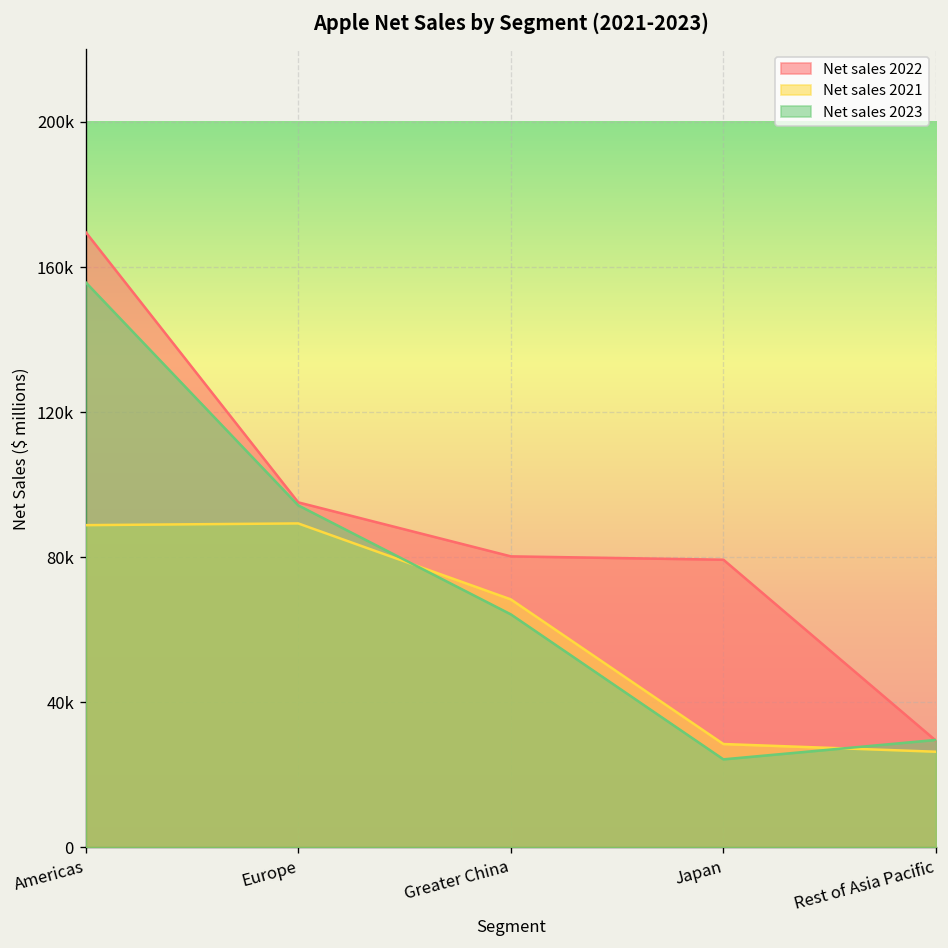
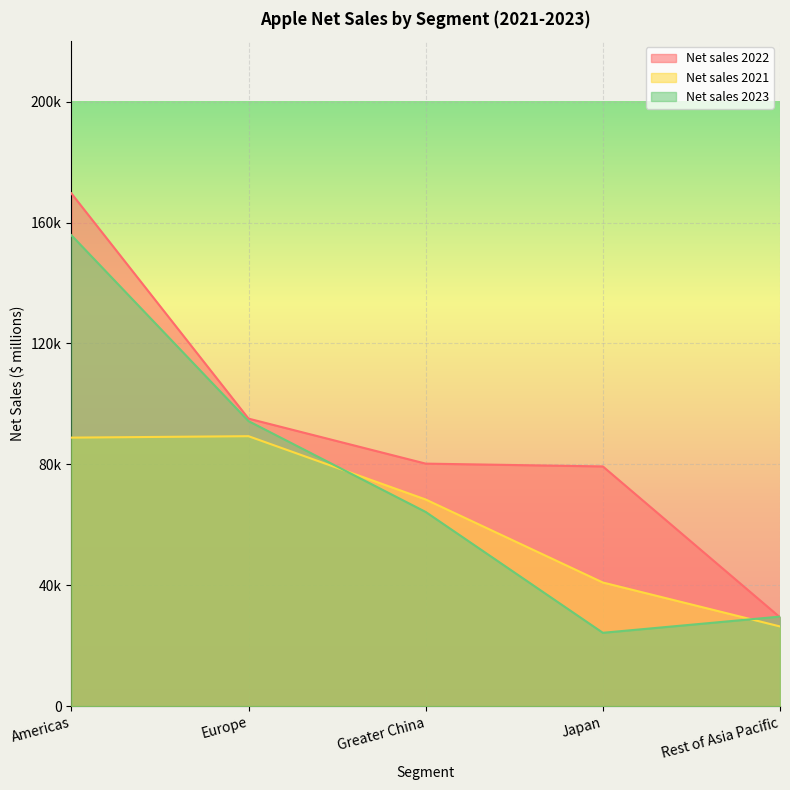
Net sales 2021, Japan: 28000 -> 41000
